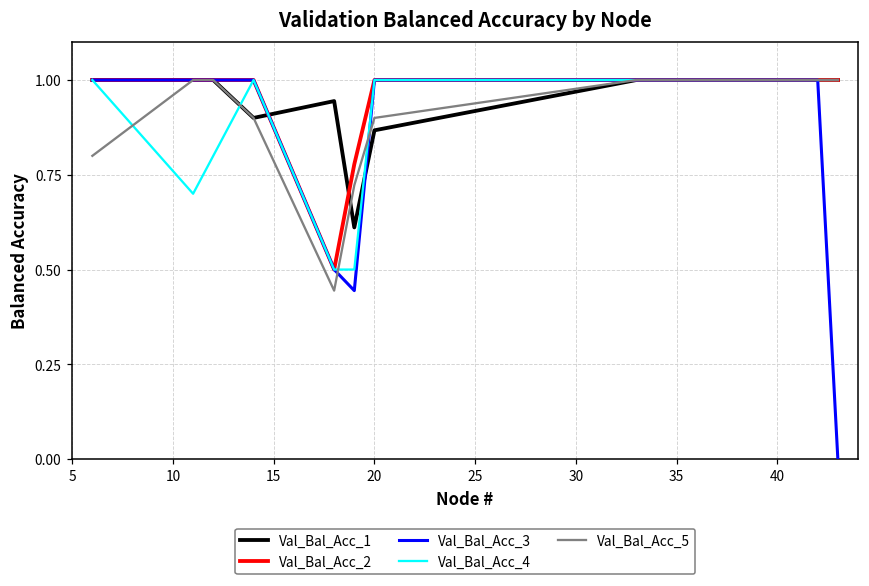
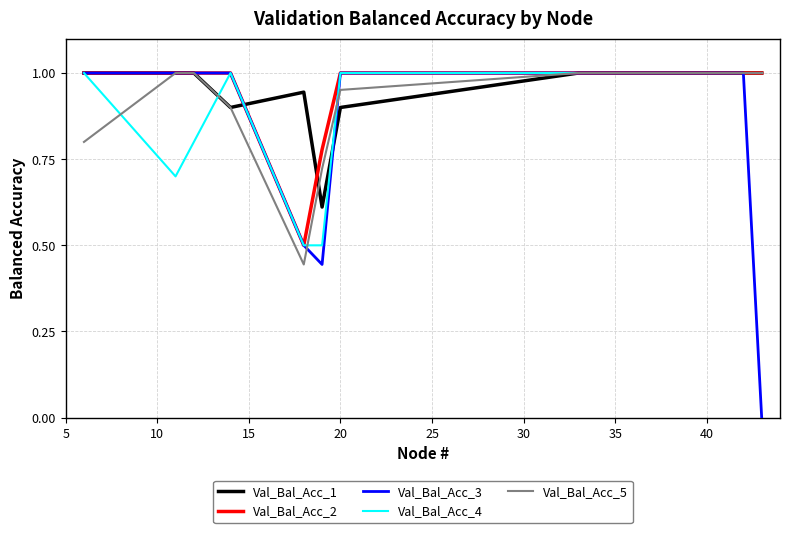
Val_Bal_Acc_1, 20: 0.87 -> 0.90
Val_Bal_Acc_5, 20: 0.90 -> 0.95
